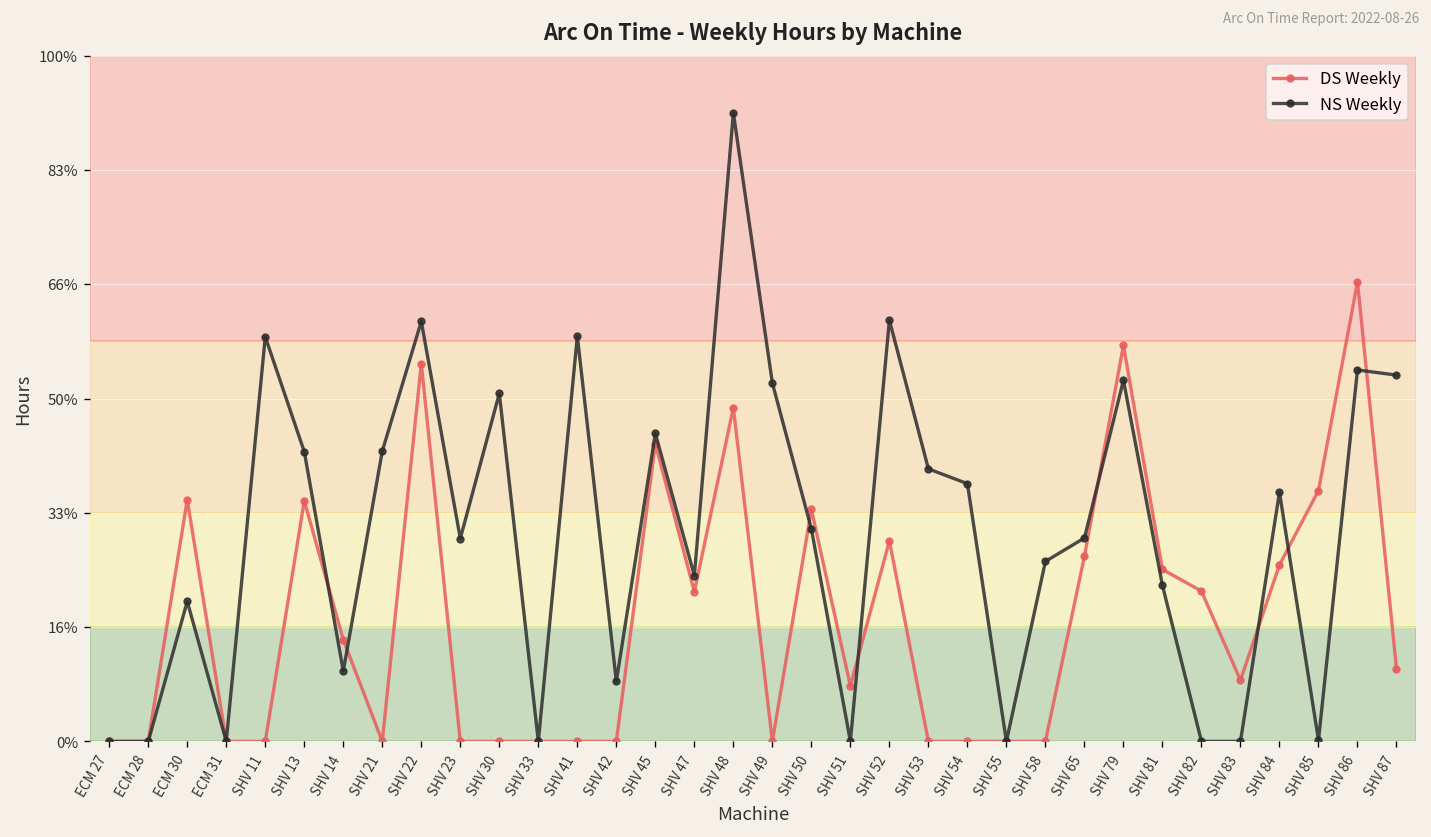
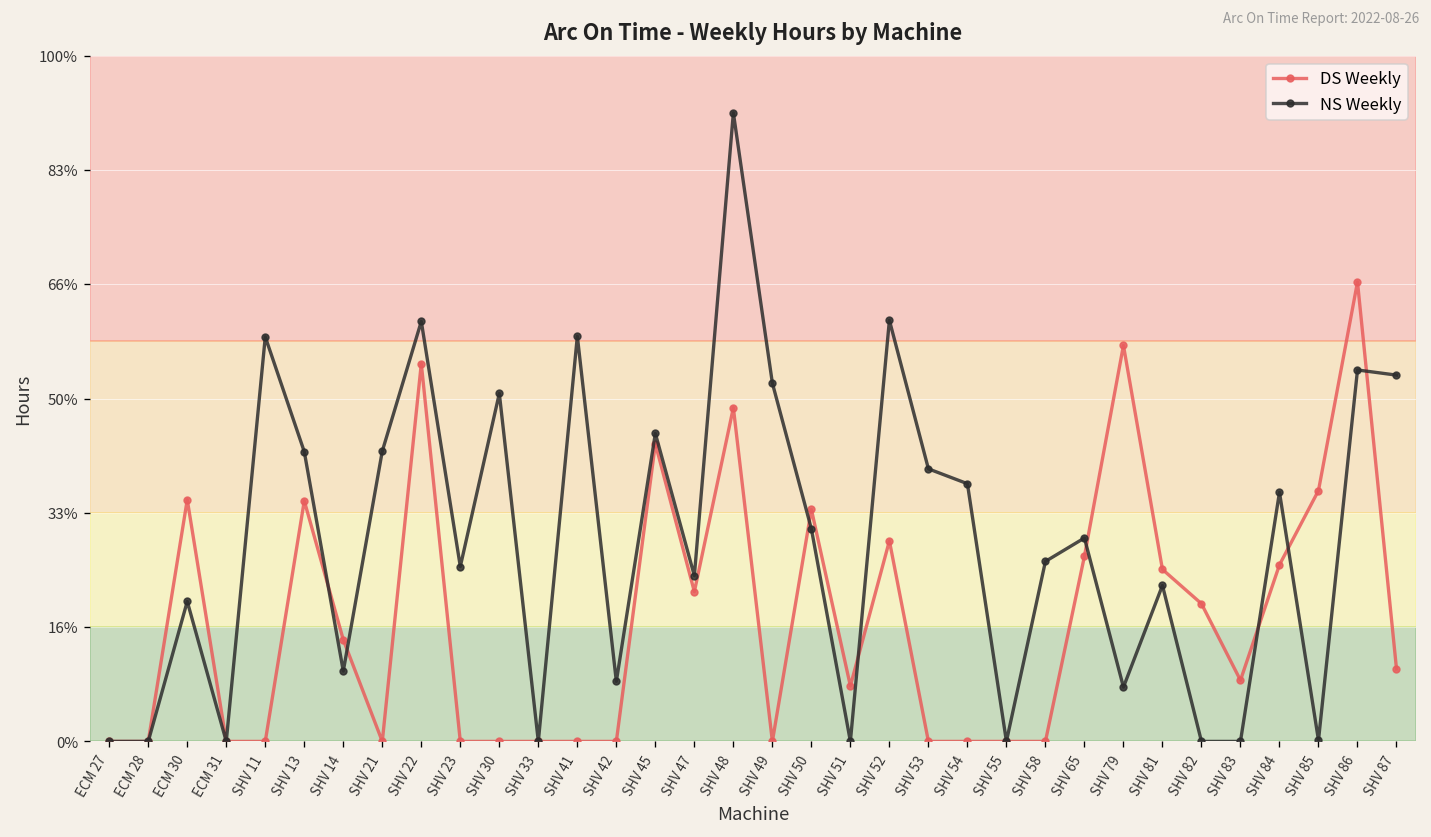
NS Weekly, SHV 23: 30% -> 26%
NS Weekly, SHV 79: 53% -> 8%
DS Weekly, SHV 82: 22% -> 20%
